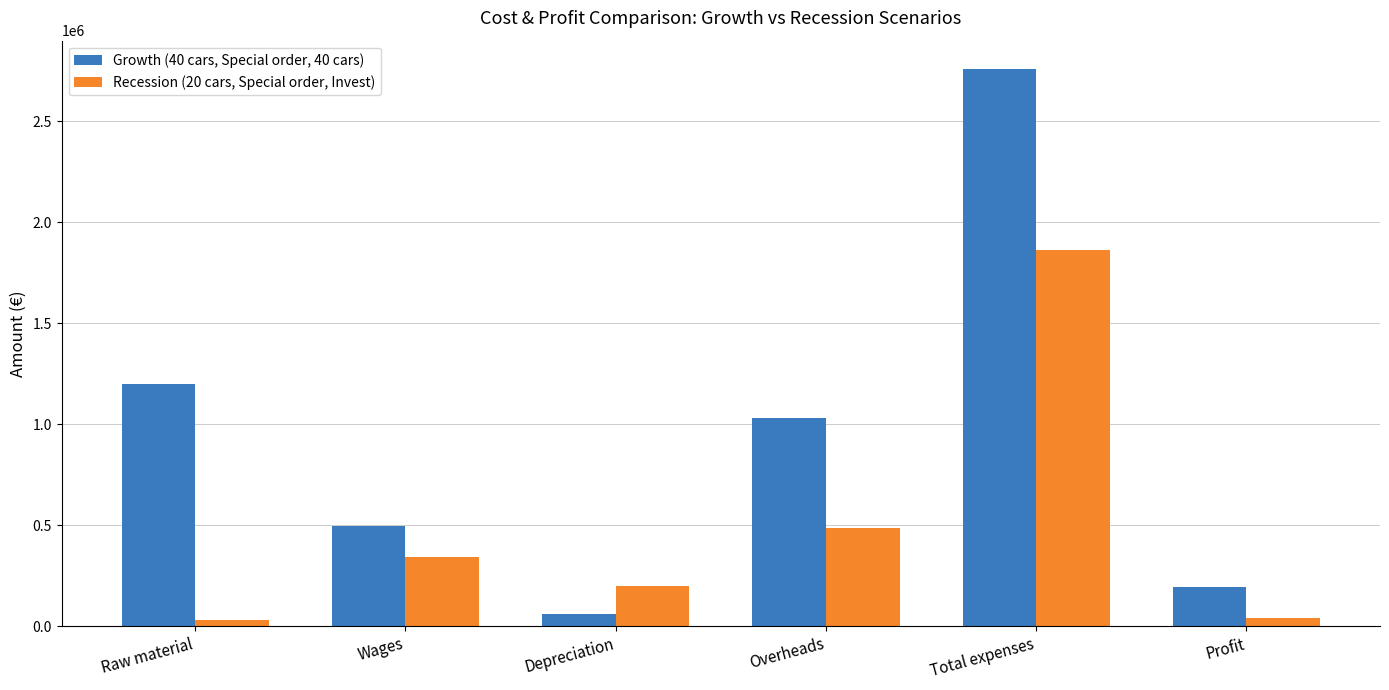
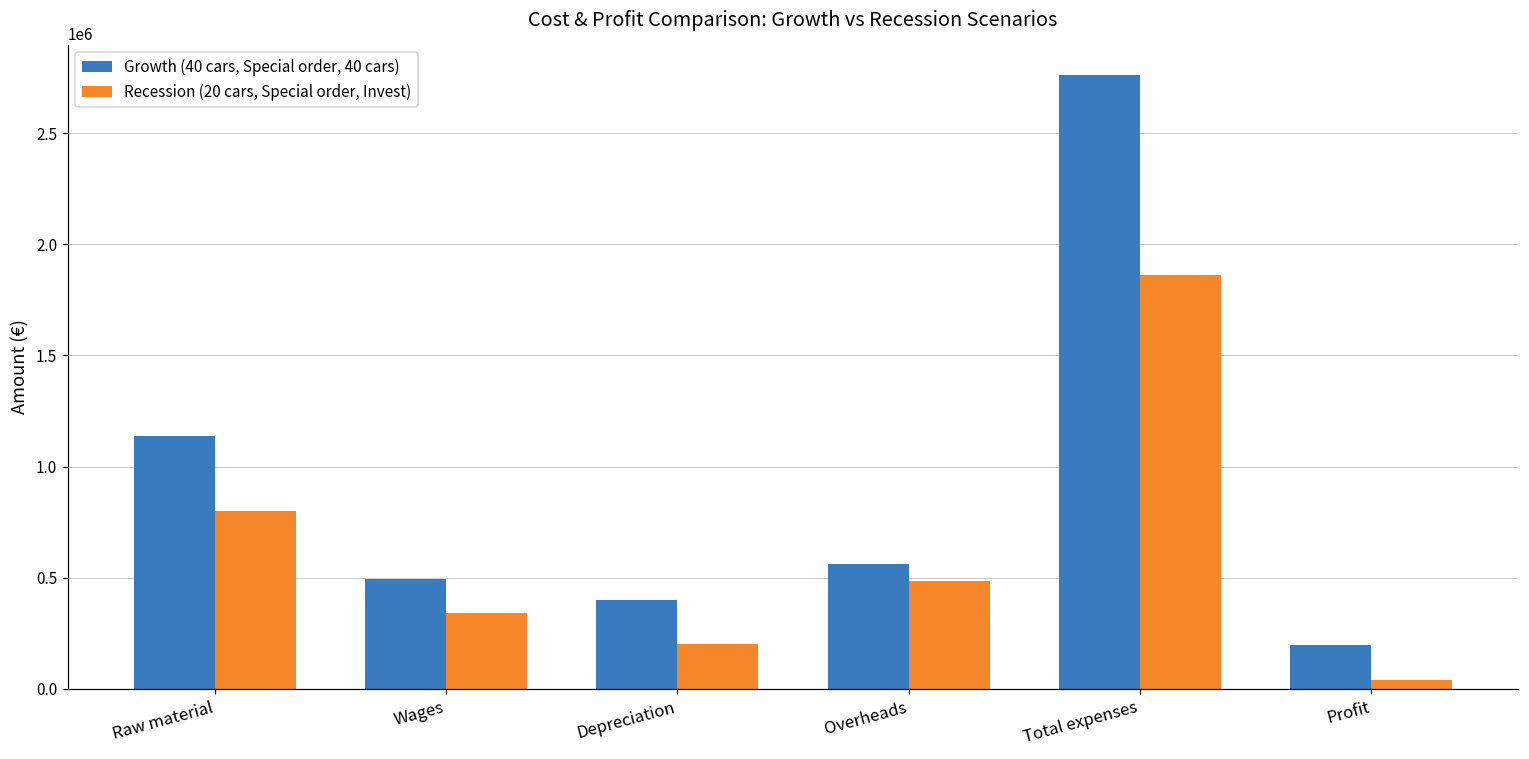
Growth (40 cars, Special order, 40 cars), Raw material: 1200000 -> 1140000
Recession (20 cars, Special order, Invest), Raw material: 30000 -> 800000
Growth (40 cars, Special order, 40 cars), Depreciation: 60000 -> 400000
Growth (40 cars, Special order, 40 cars), Overheads: 1030000 -> 560000
